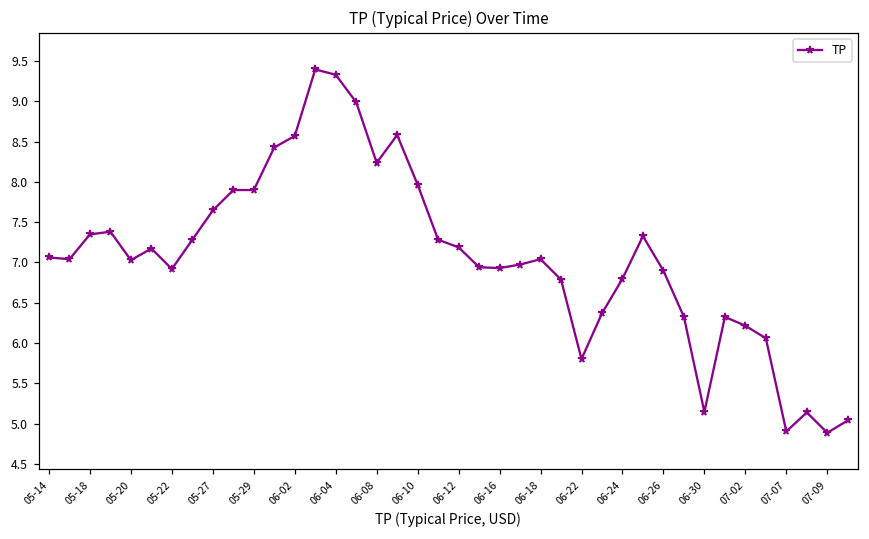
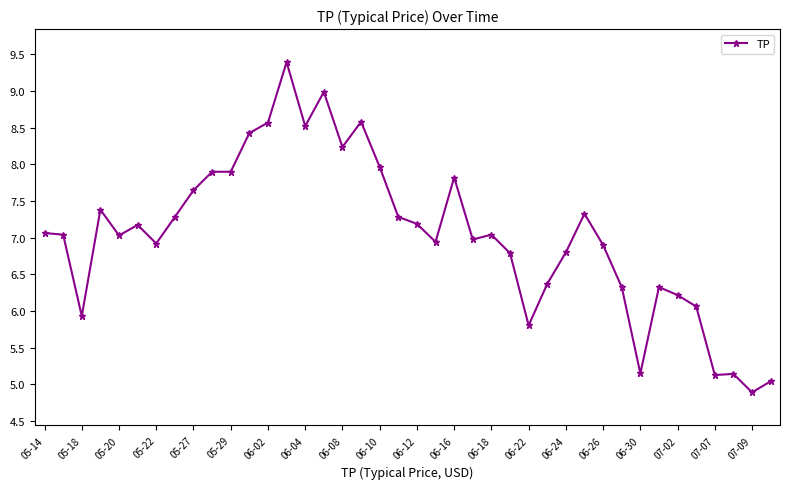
05-18: 7.3 -> 5.9
06-04: 9.3 -> 8.5
06-16: 6.9 -> 7.8
07-07: 4.9 -> 5.1
